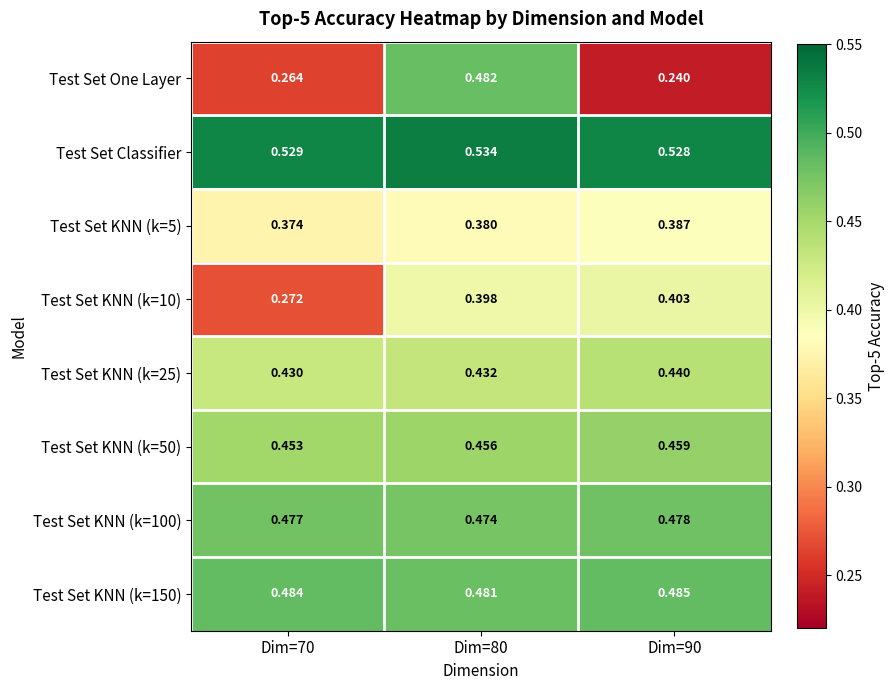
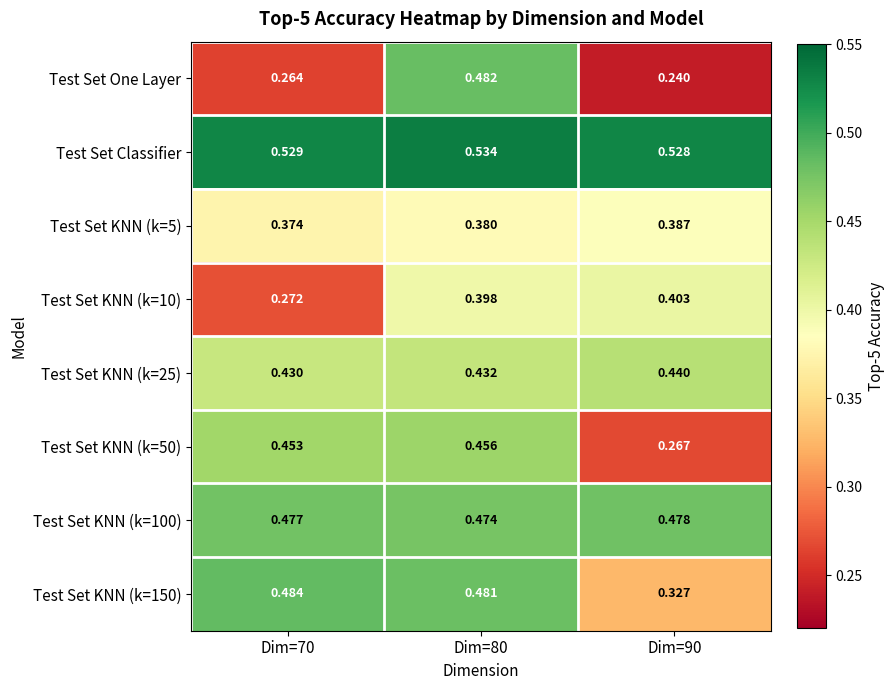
Test Set KNN (k=50), Dim=90: 0.459 -> 0.267
Test Set KNN (k=150), Dim=90: 0.485 -> 0.327
